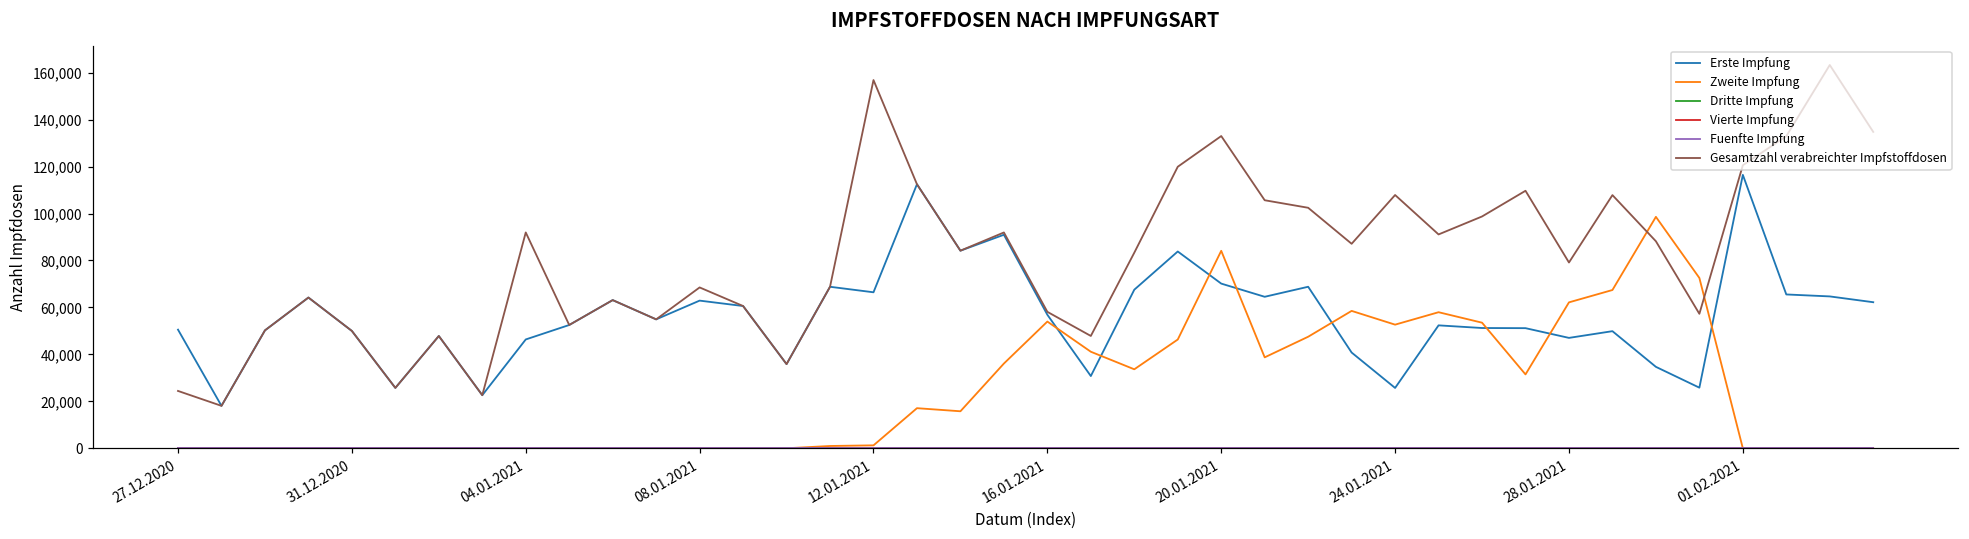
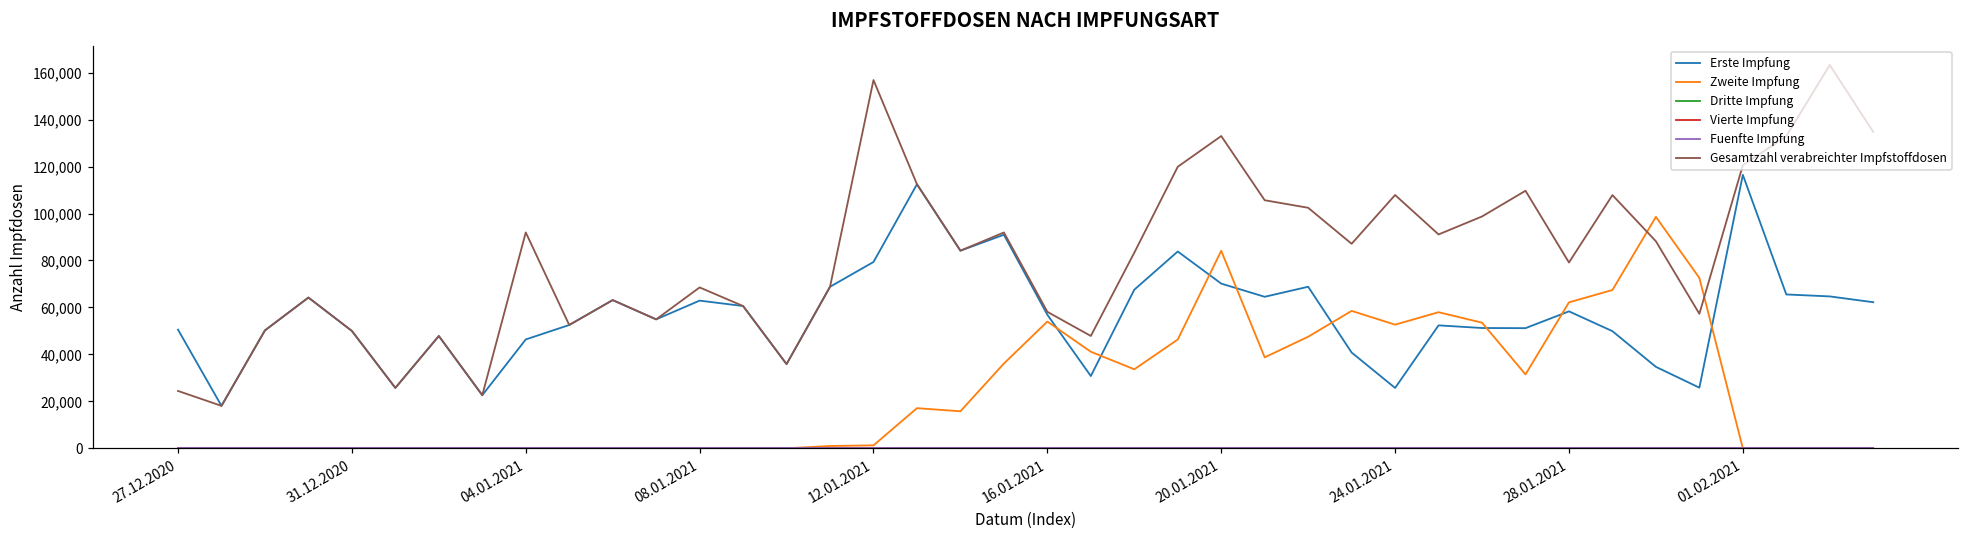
Erste Impfung, 12.01.2021: 66,000 -> 79,000
Erste Impfung, 28.01.2021: 47,000 -> 58,000
